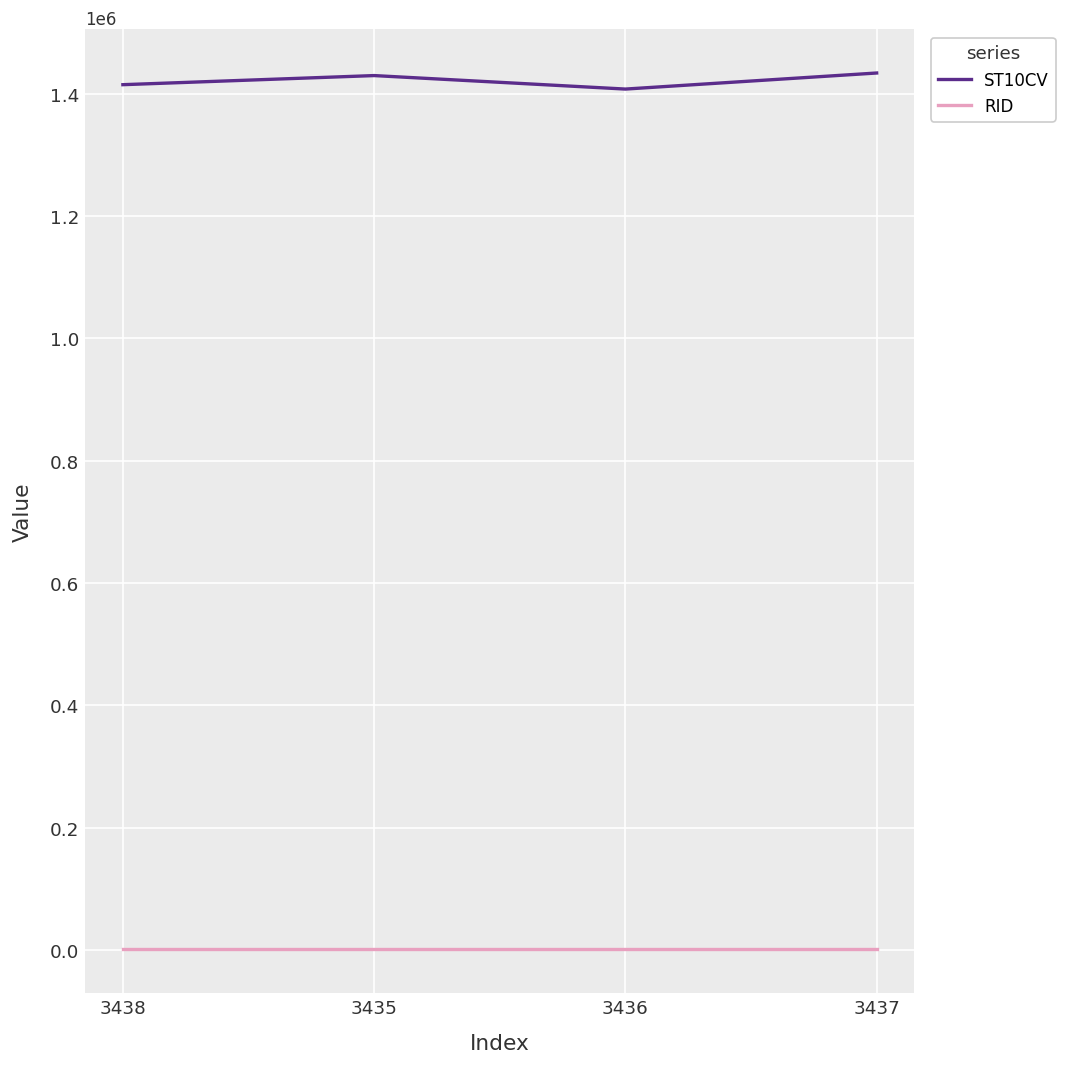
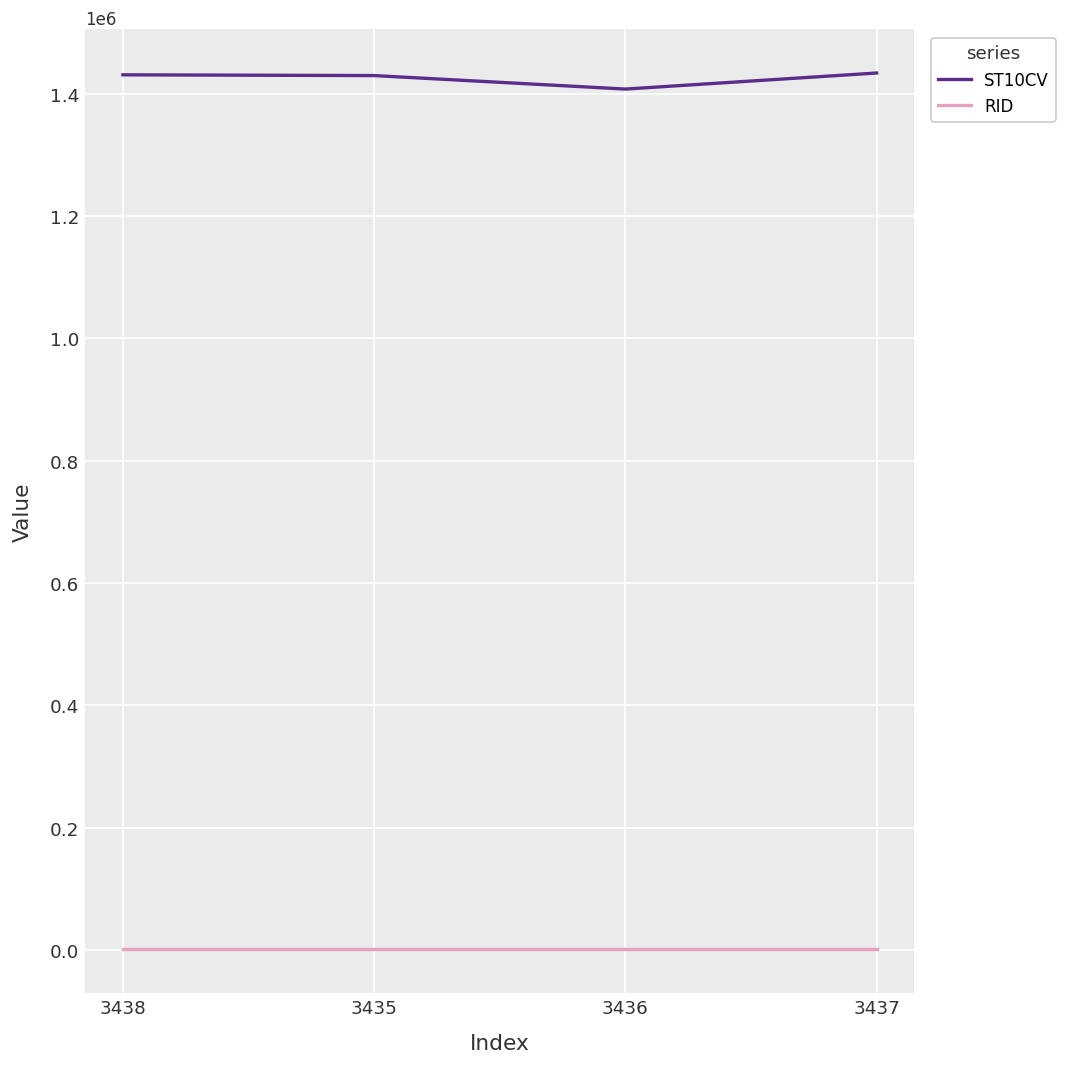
ST10CV, 3438: 1410000 -> 1430000
